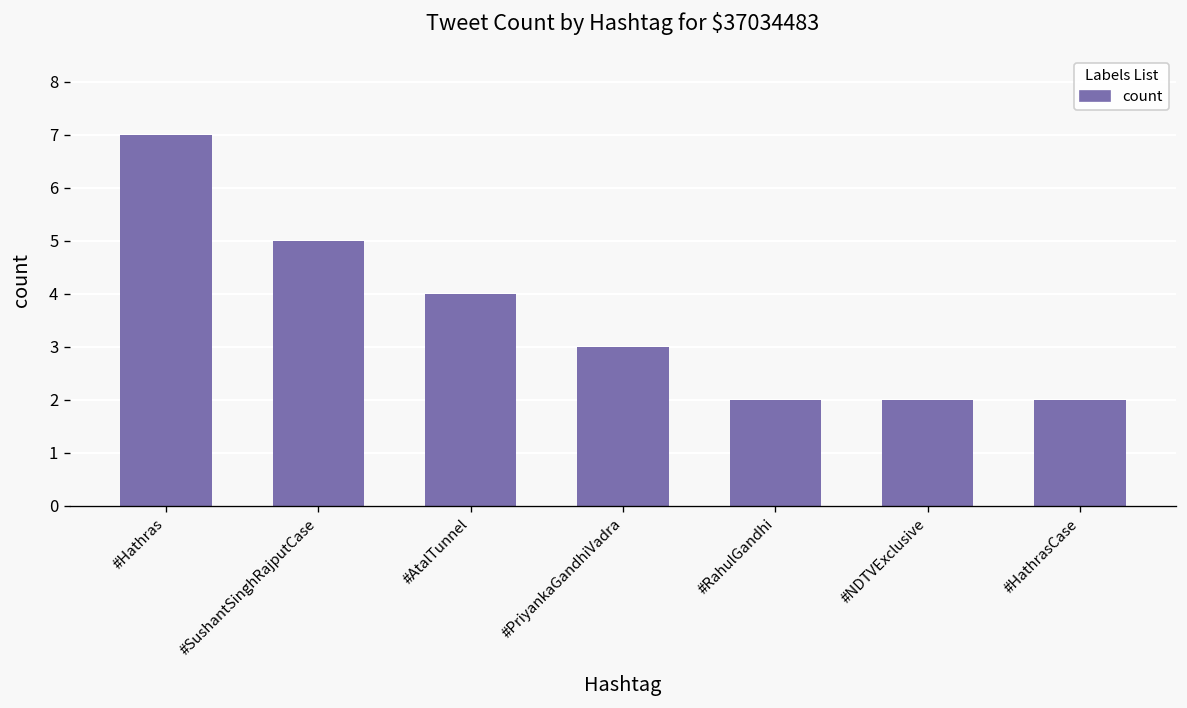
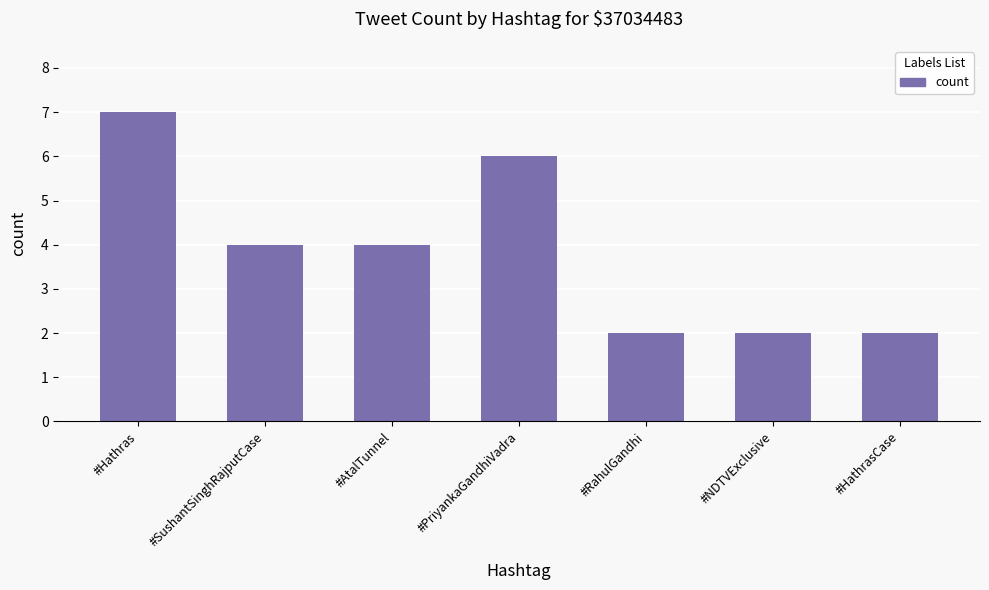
#SushantSinghRajputCase: 5 -> 4
#PriyankaGandhiVadra: 3 -> 6
